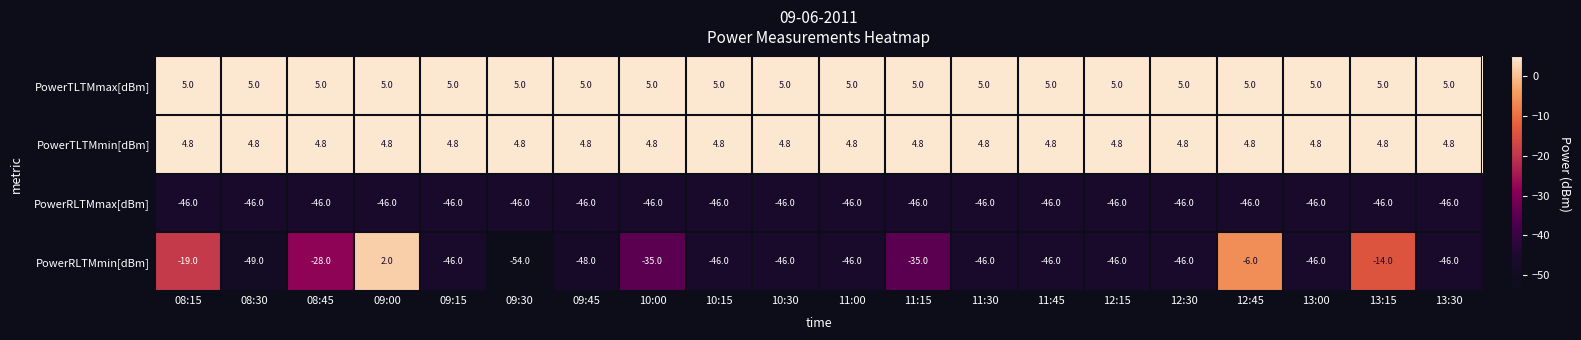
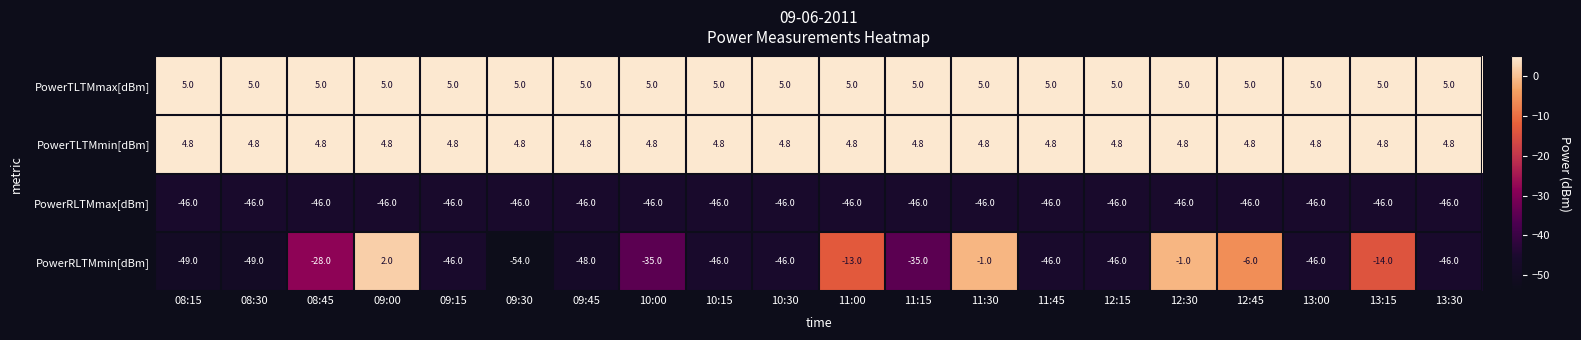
PowerRLTMmin[dBm], 08:15: -19.0 -> -49.0
PowerRLTMmin[dBm], 11:00: -46.0 -> -13.0
PowerRLTMmin[dBm], 11:30: -46.0 -> -1.0
PowerRLTMmin[dBm], 12:30: -46.0 -> -1.0
